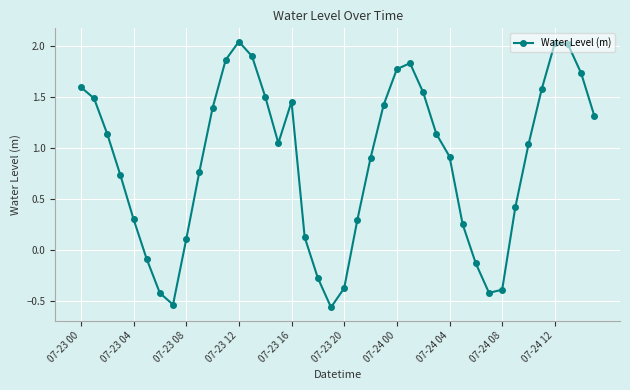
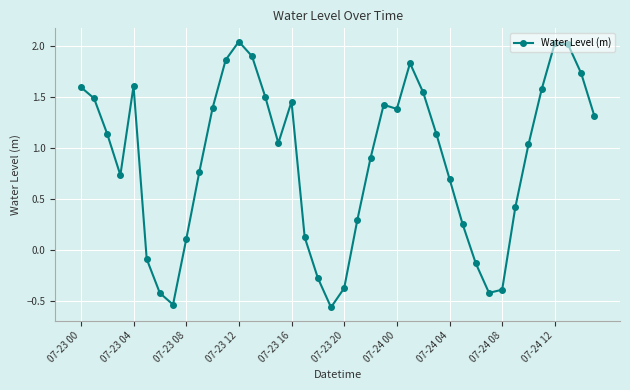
07-23 04: 0.30 -> 1.61
07-24 00: 1.77 -> 1.38
07-24 04: 0.91 -> 0.70
